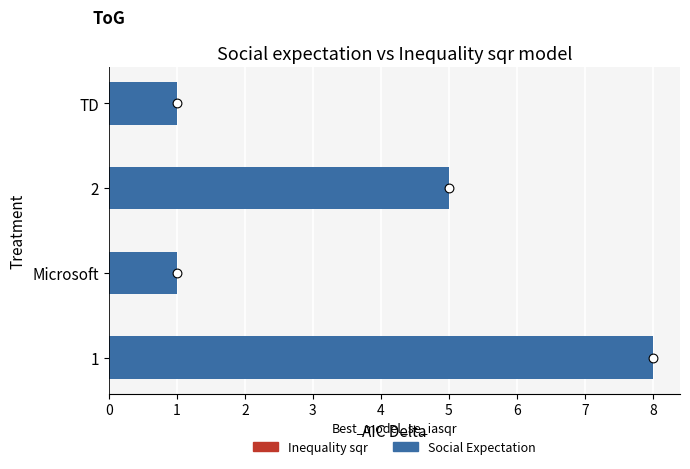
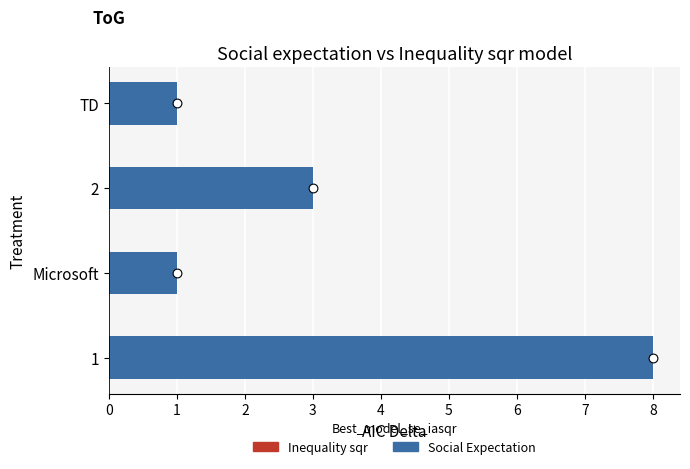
Social Expectation, 2: 5 -> 3
